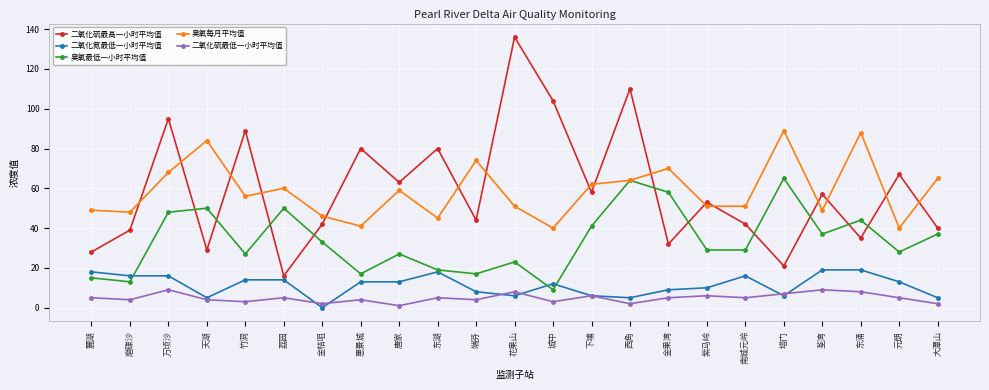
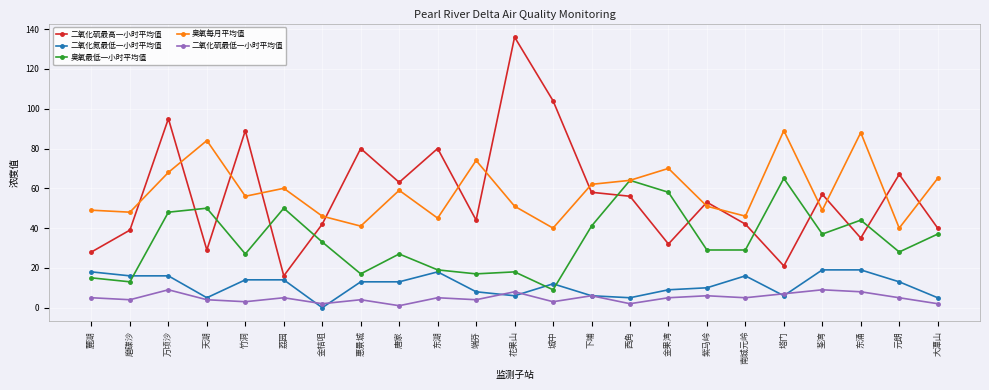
臭氧最低一小时平均值, 花果山: 23 -> 18
二氧化硫最高一小时平均值, 西角: 110 -> 56
臭氧每月平均值, 南城元岭: 51 -> 46
